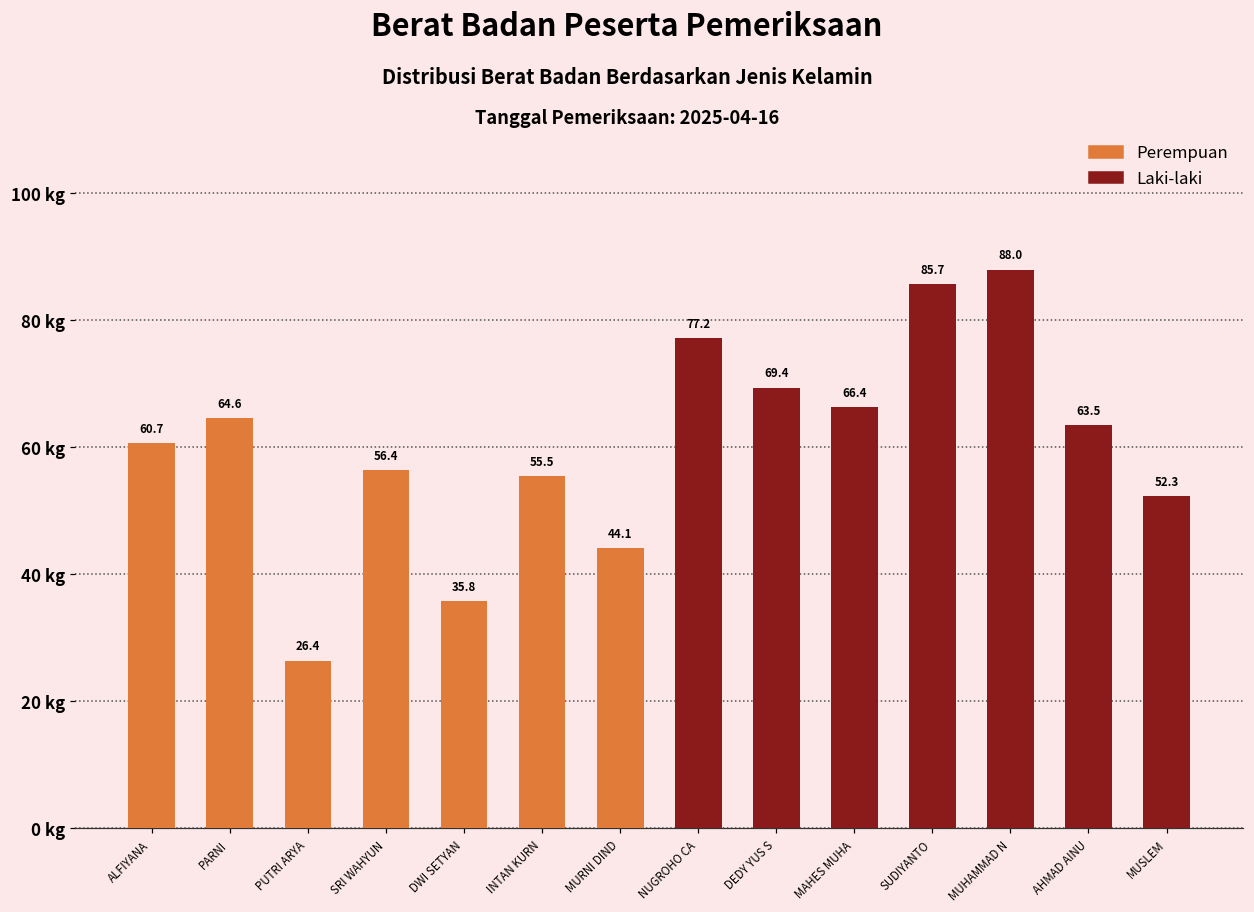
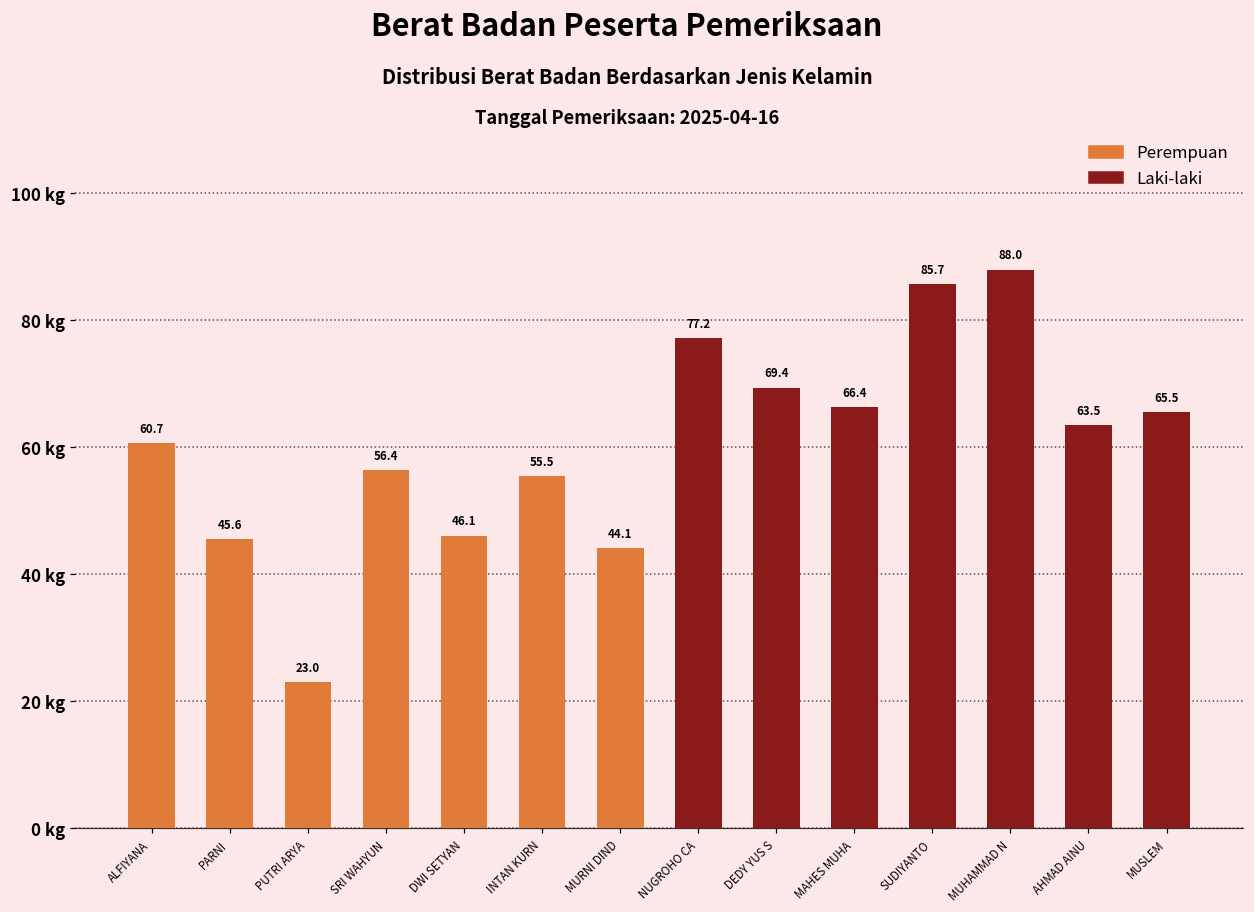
Perempuan, PARNI: 64.6 -> 45.6
Perempuan, PUTRI ARYA: 26.4 -> 23.0
Perempuan, DWI SETYAN: 35.8 -> 46.1
Laki-laki, MUSLEM: 52.3 -> 65.5
